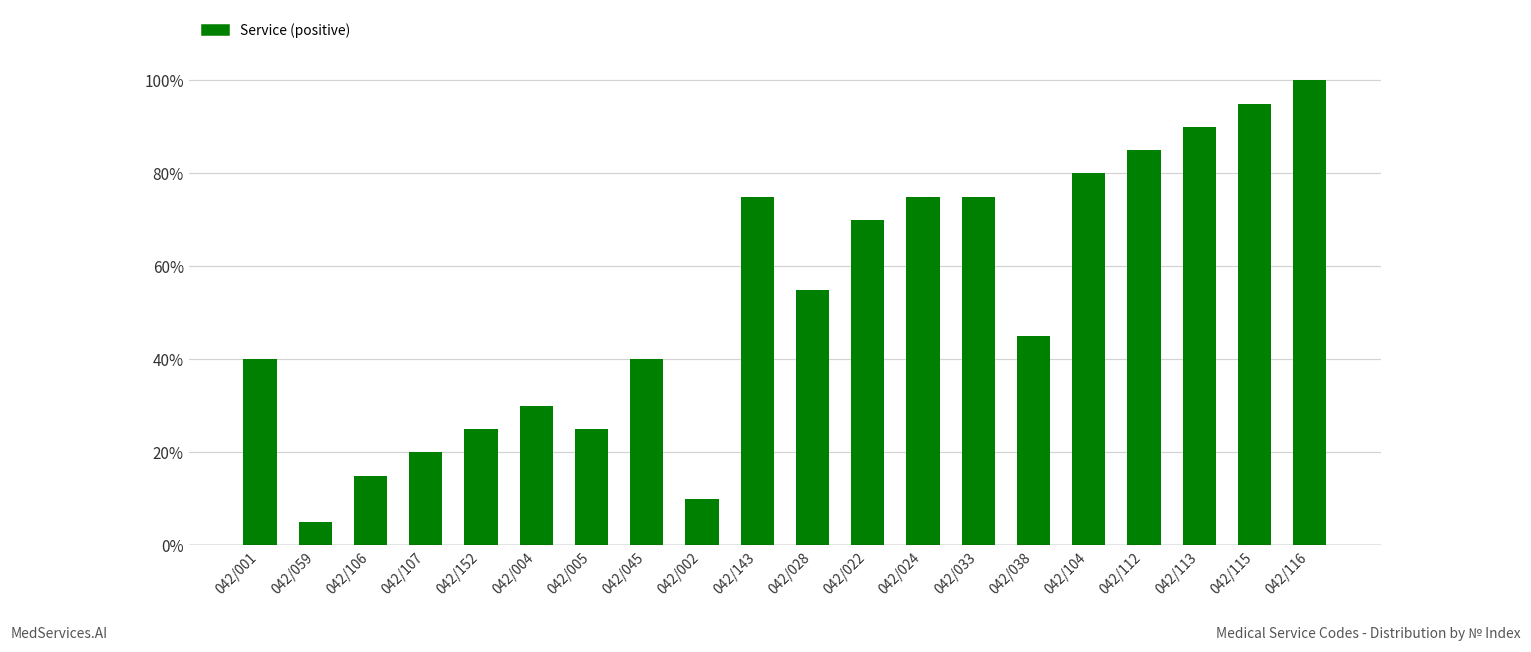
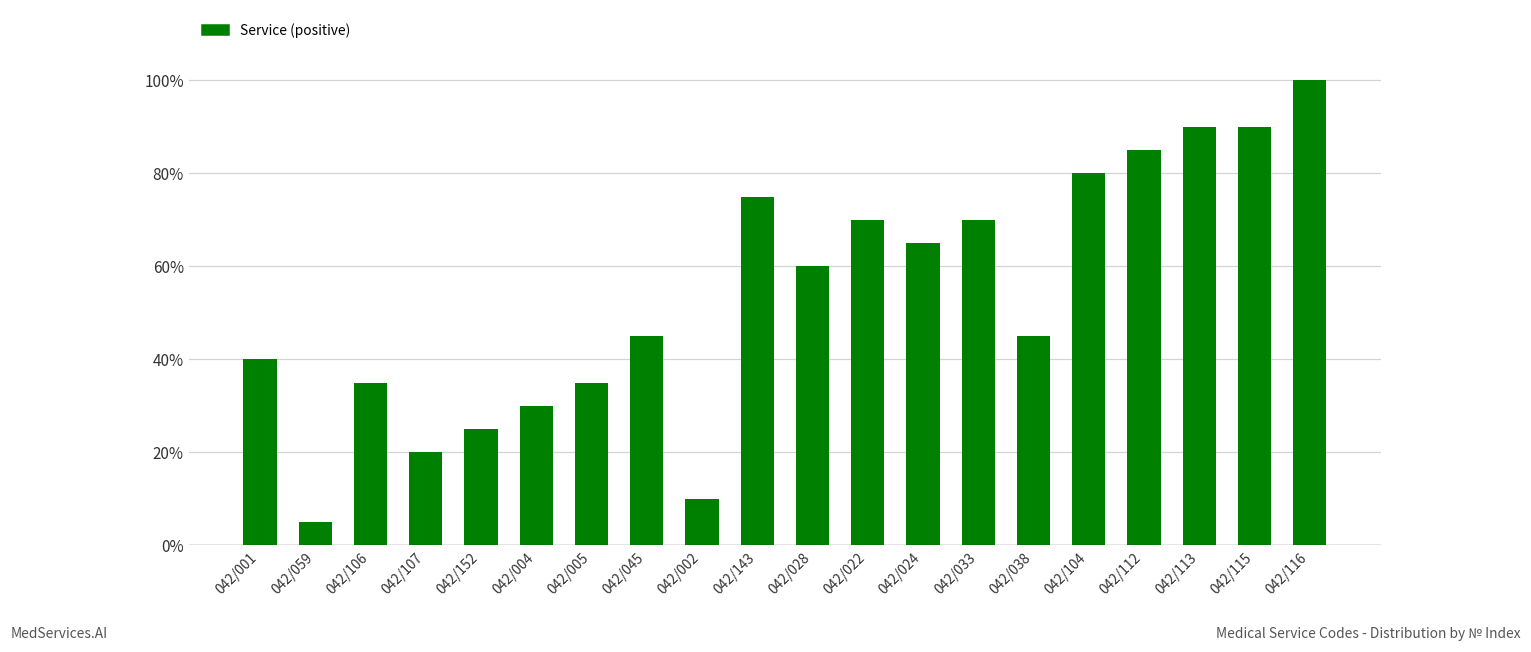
042/106: 15% -> 35%
042/005: 25% -> 35%
042/045: 40% -> 45%
042/028: 55% -> 60%
042/024: 75% -> 65%
042/033: 75% -> 70%
042/115: 95% -> 90%
